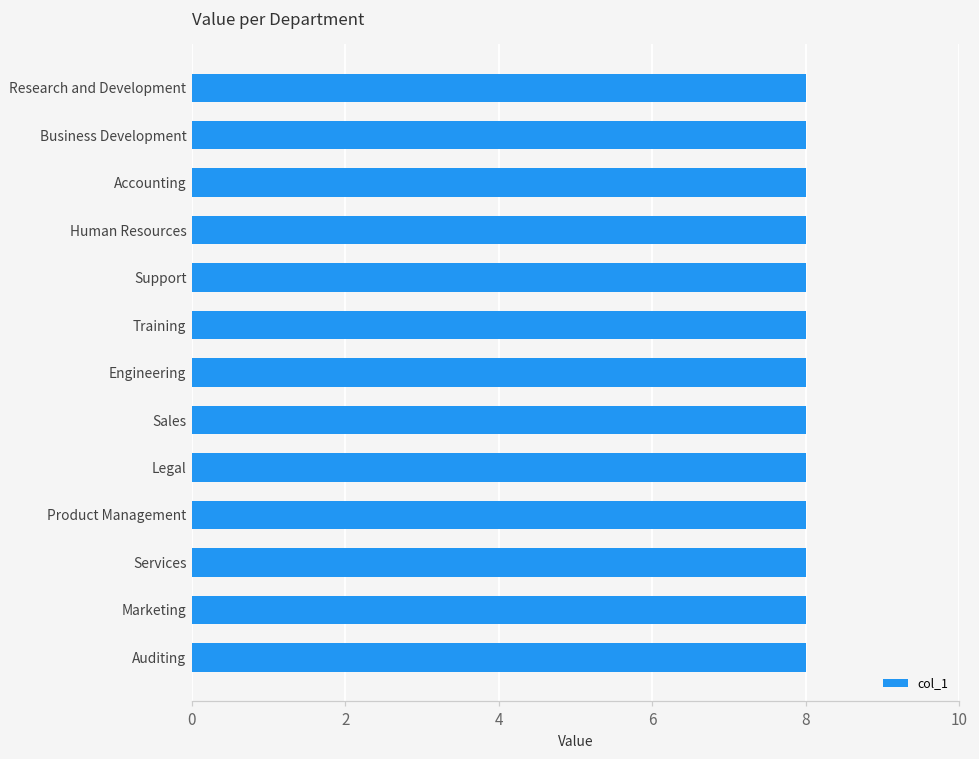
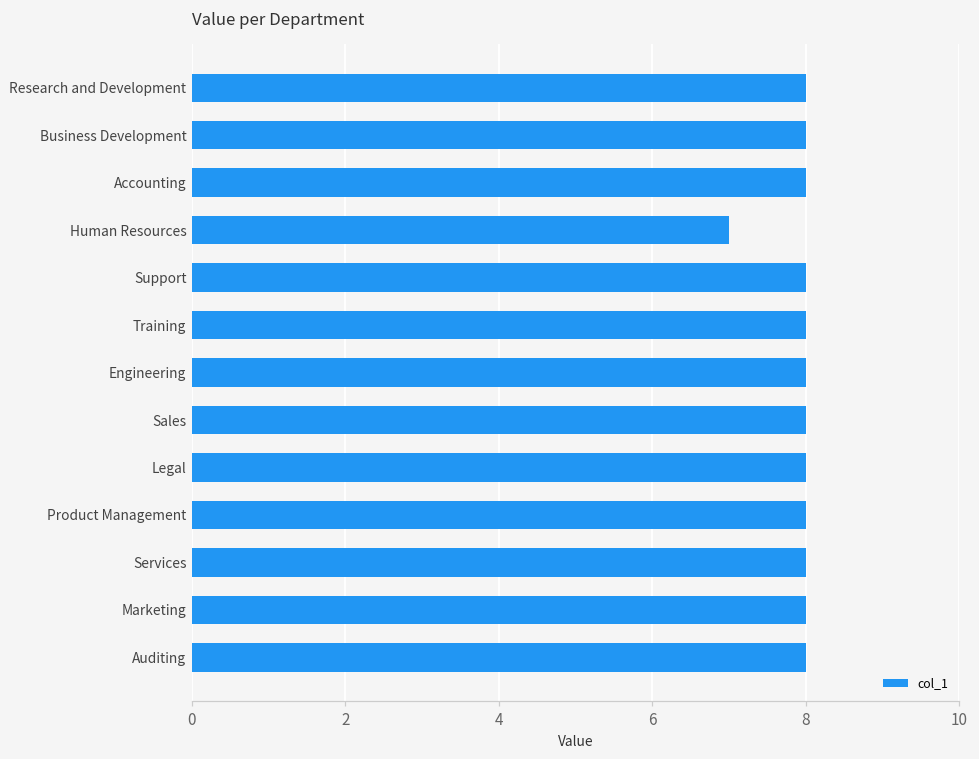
Human Resources: 8 -> 7
